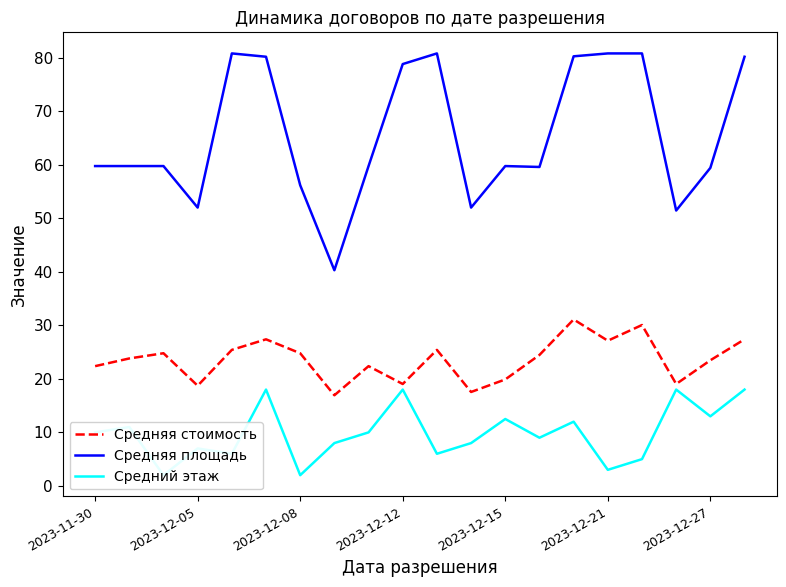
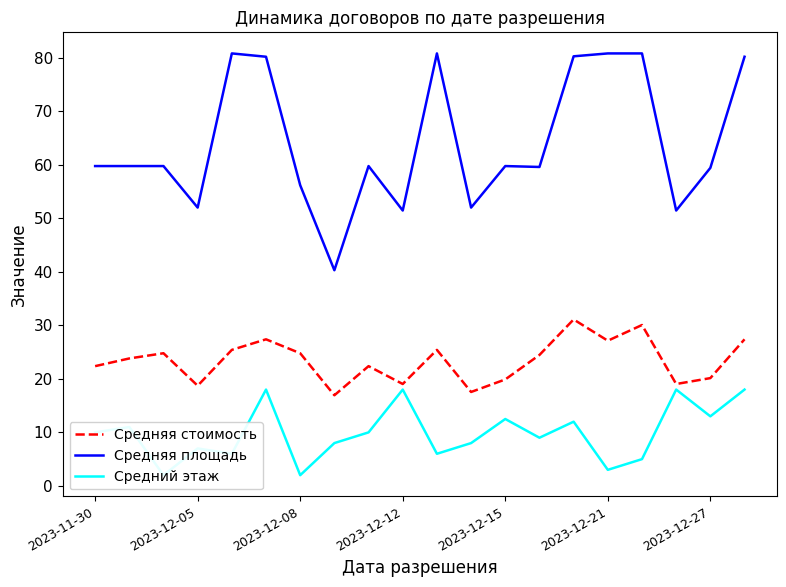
Средняя площадь, 2023-12-12: 79 -> 51
Средняя стоимость, 2023-12-27: 23 -> 20
